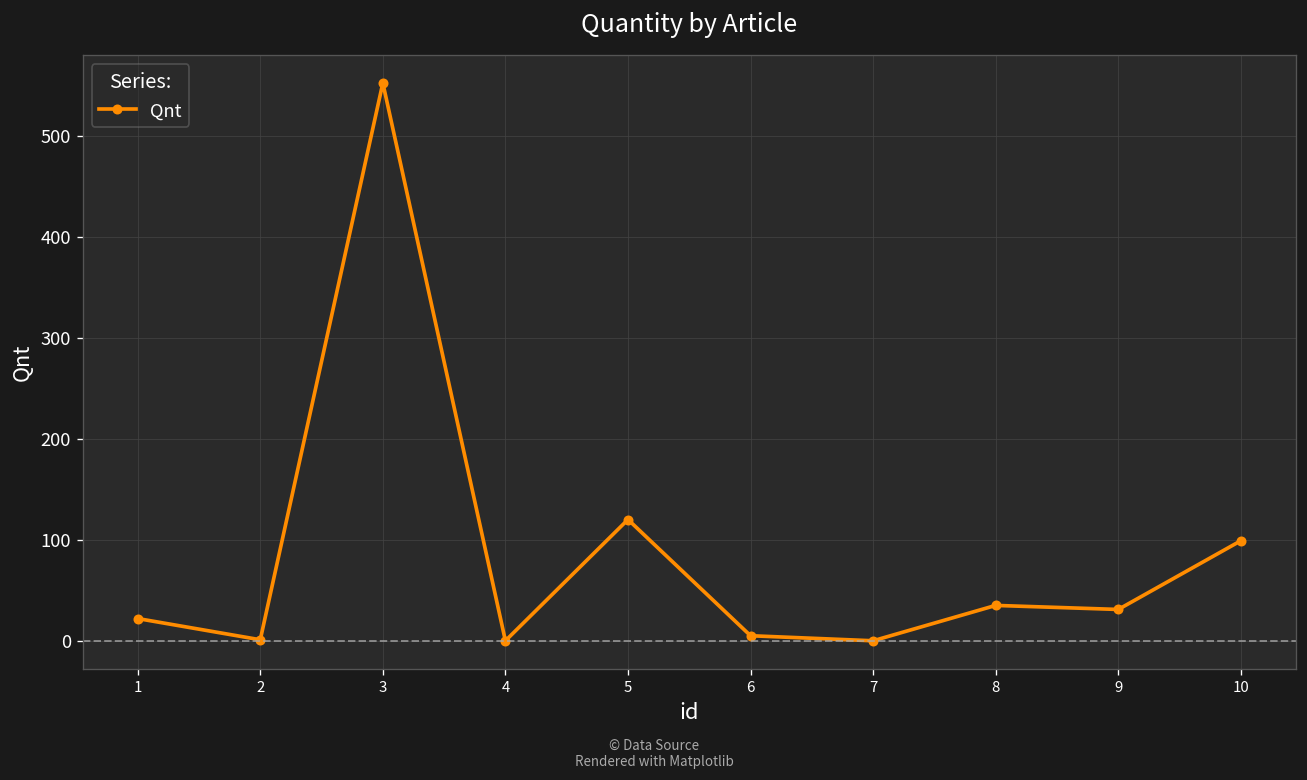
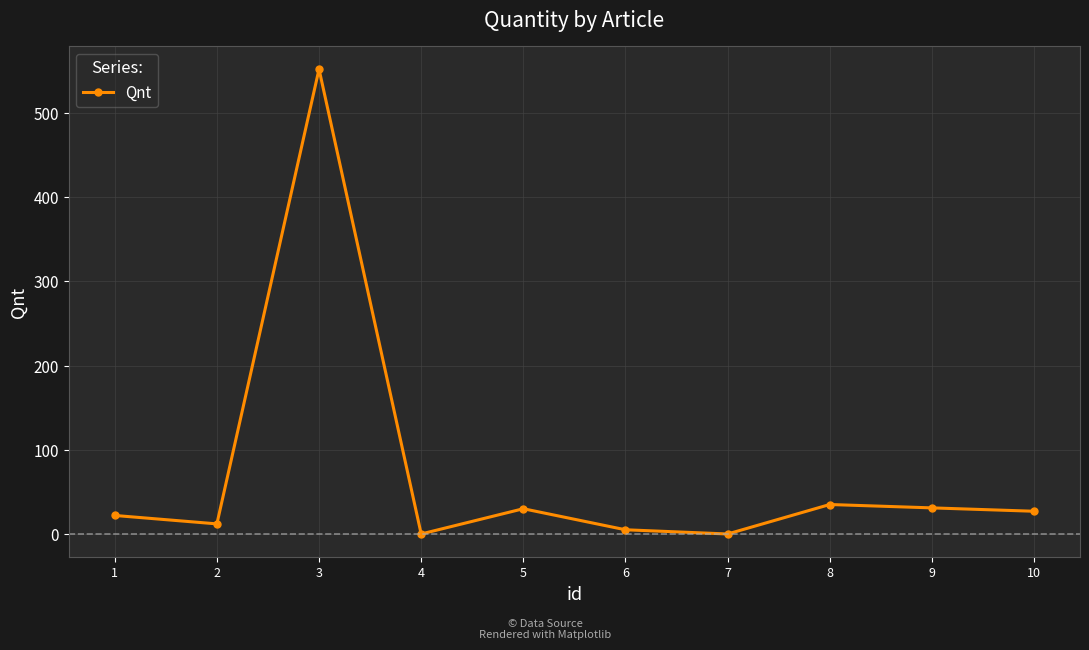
2: 0 -> 10
5: 120 -> 30
10: 100 -> 30
